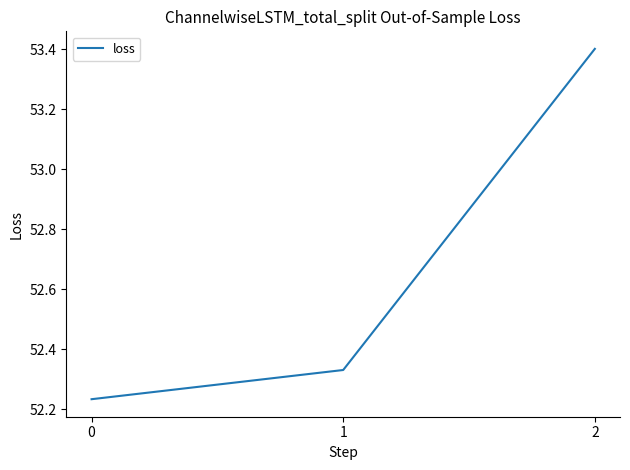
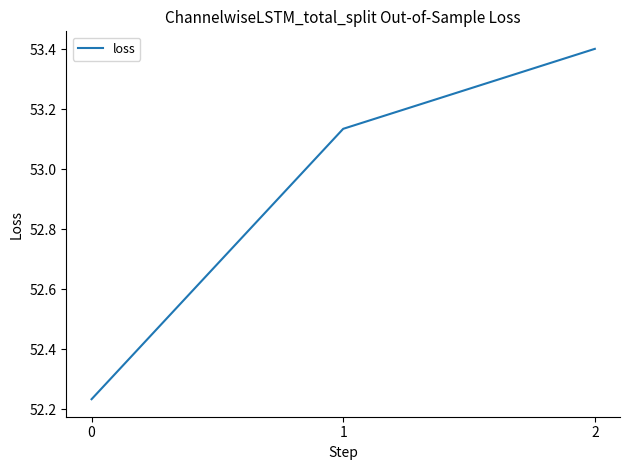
1: 52.33 -> 53.14
